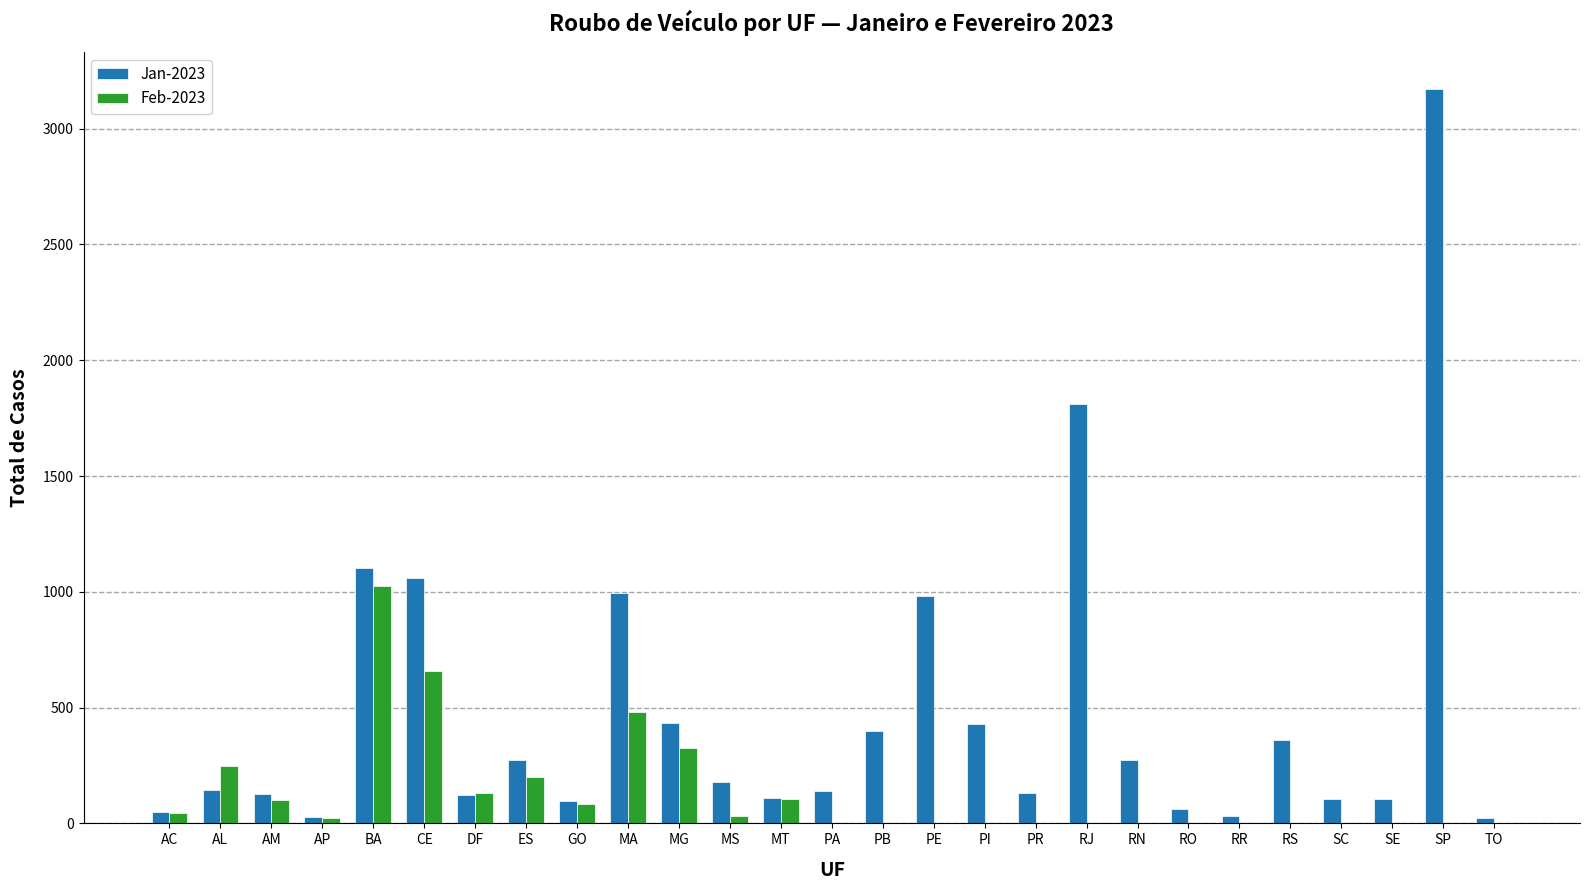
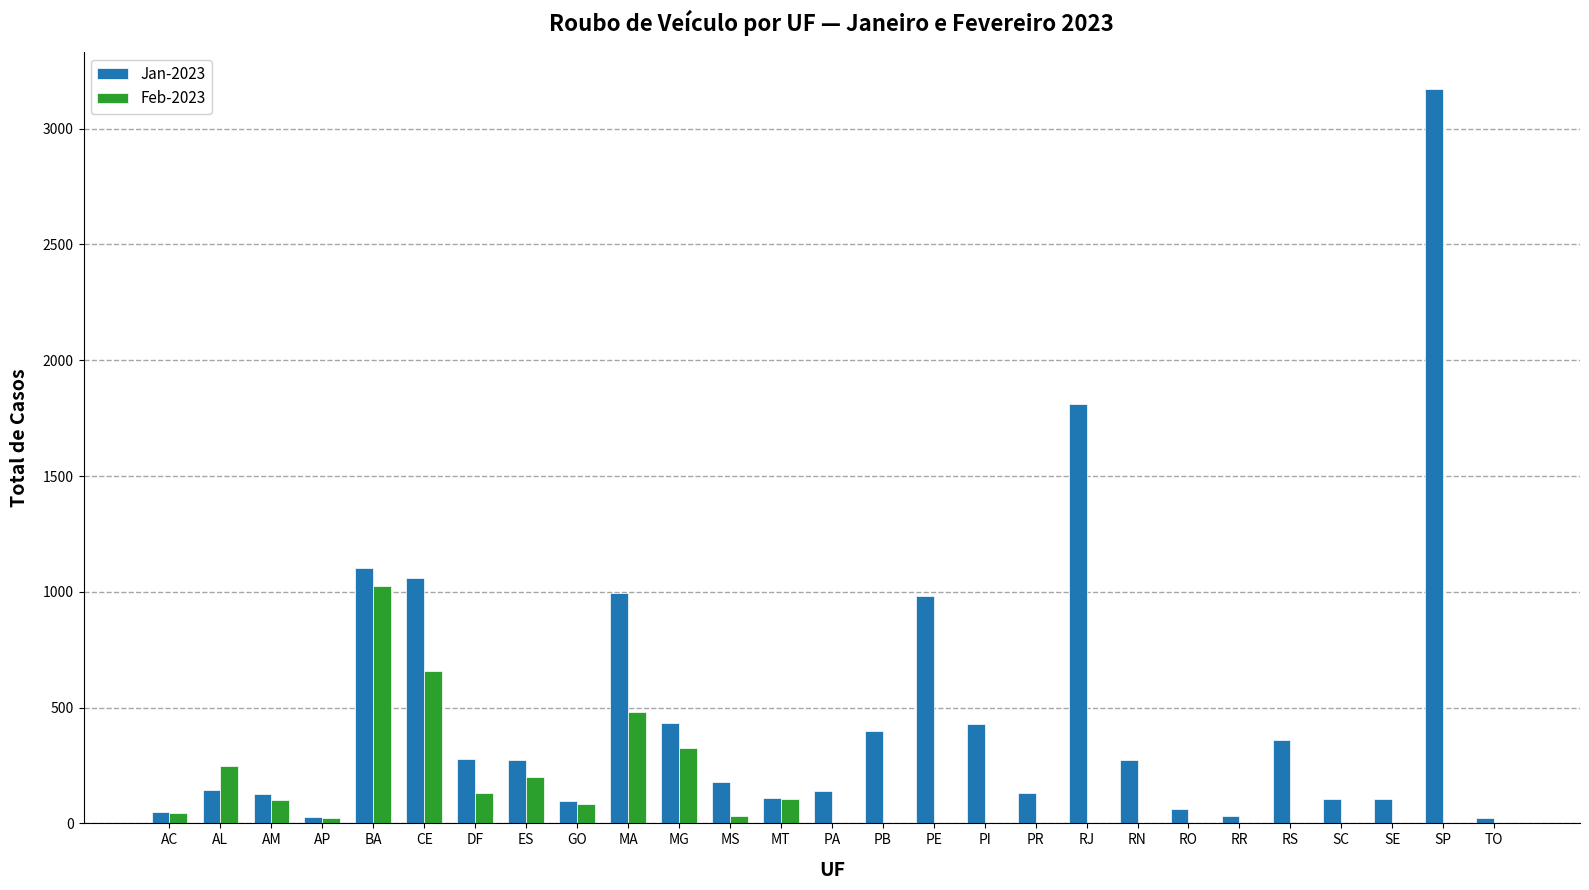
Jan-2023, DF: 120 -> 280
